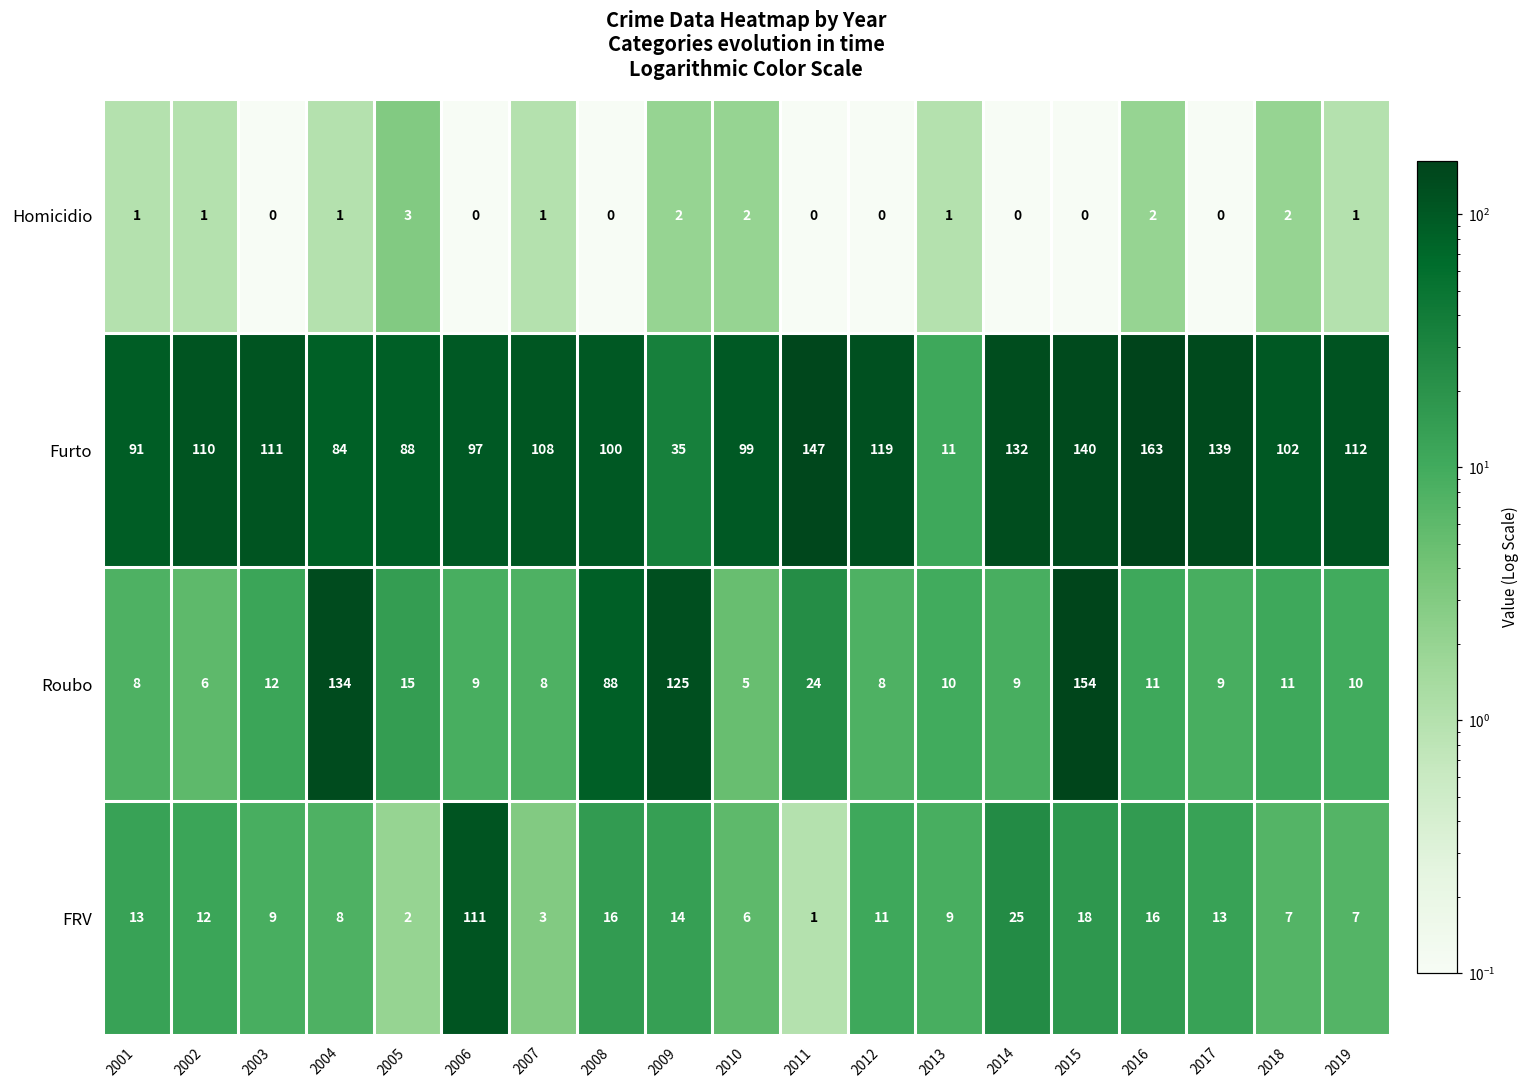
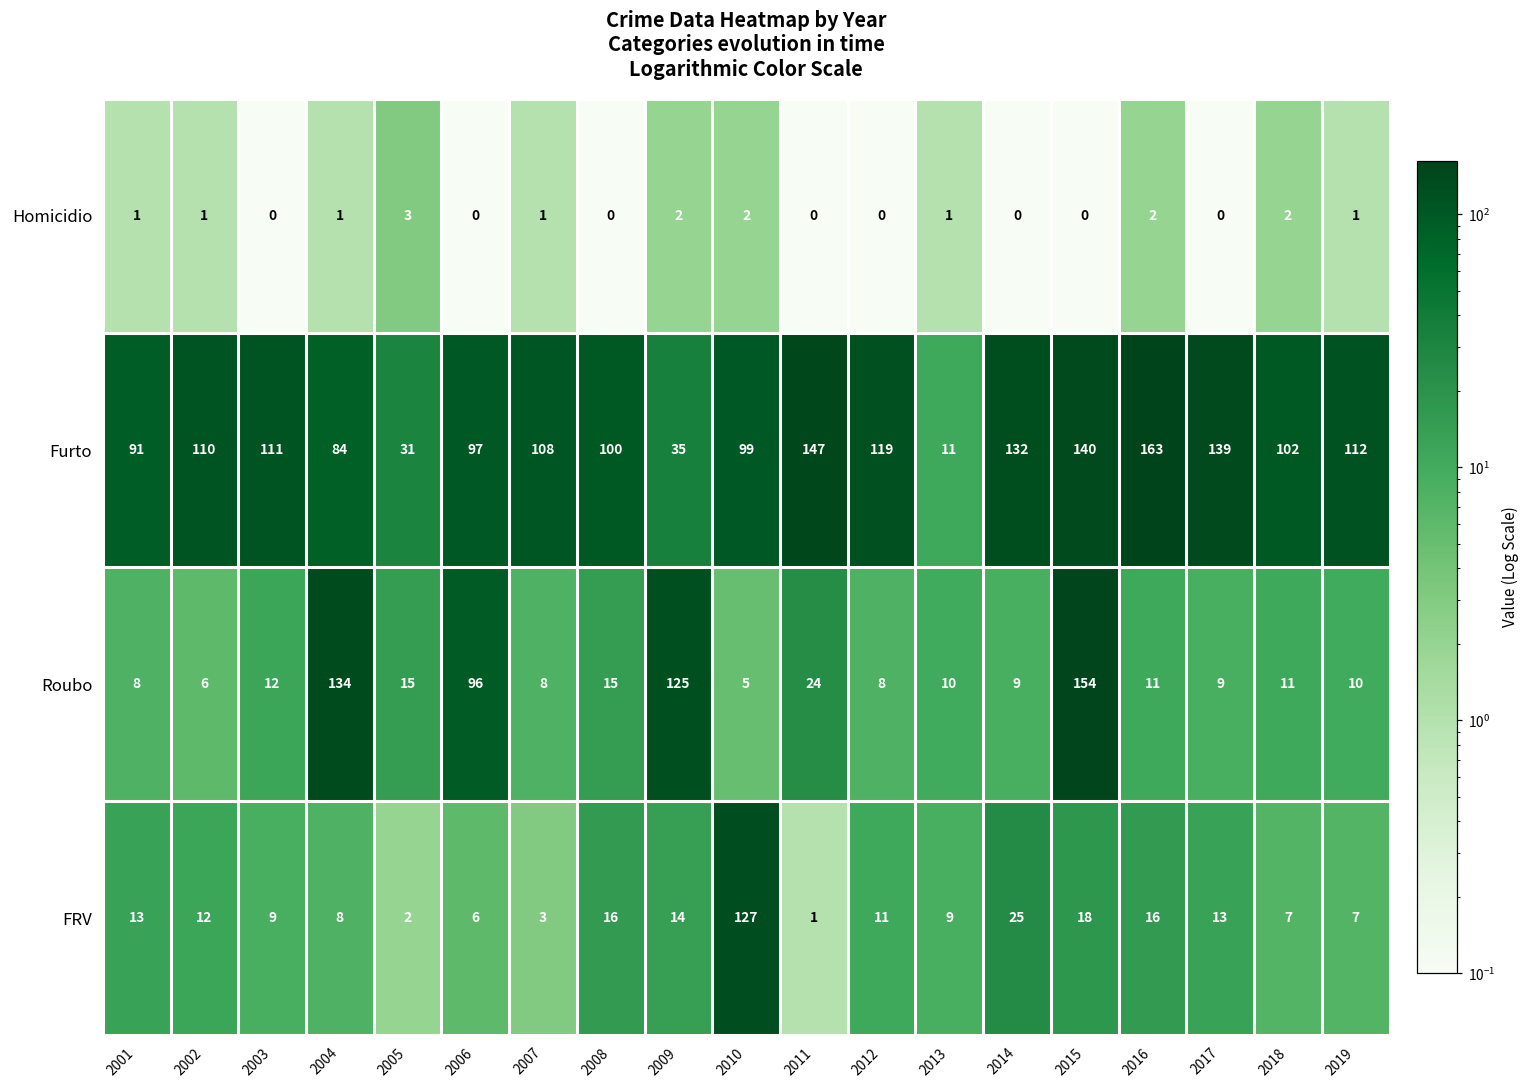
Furto, 2005: 88 -> 31
Roubo, 2006: 9 -> 96
Roubo, 2008: 88 -> 15
FRV, 2006: 111 -> 6
FRV, 2010: 6 -> 127
